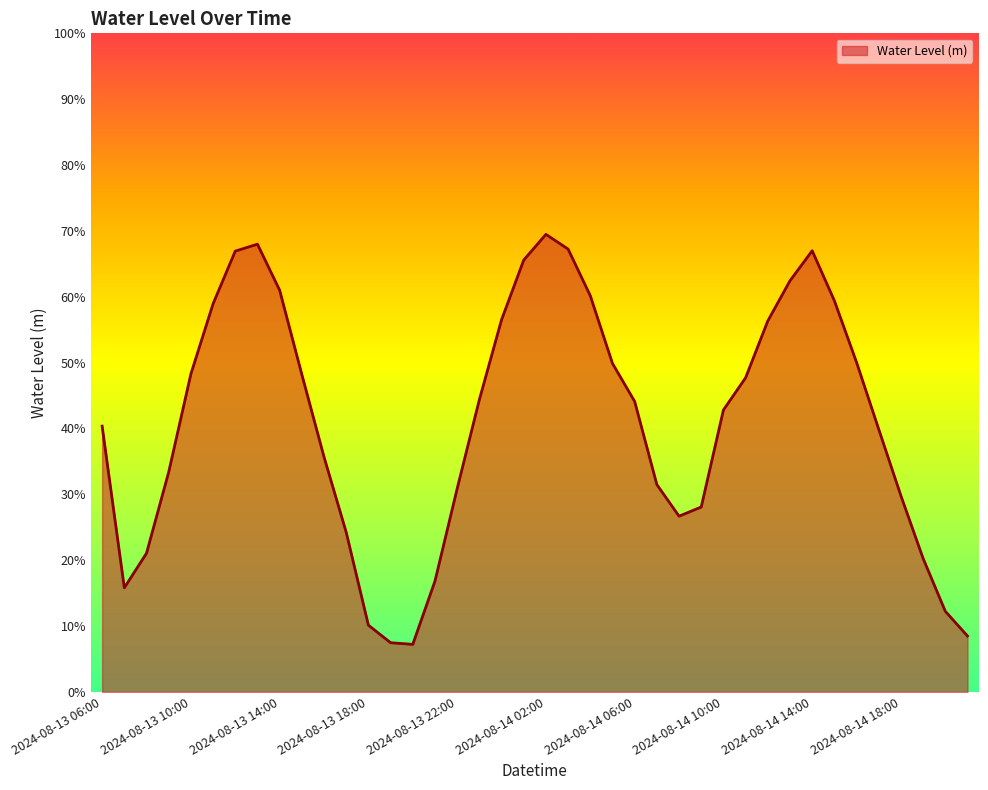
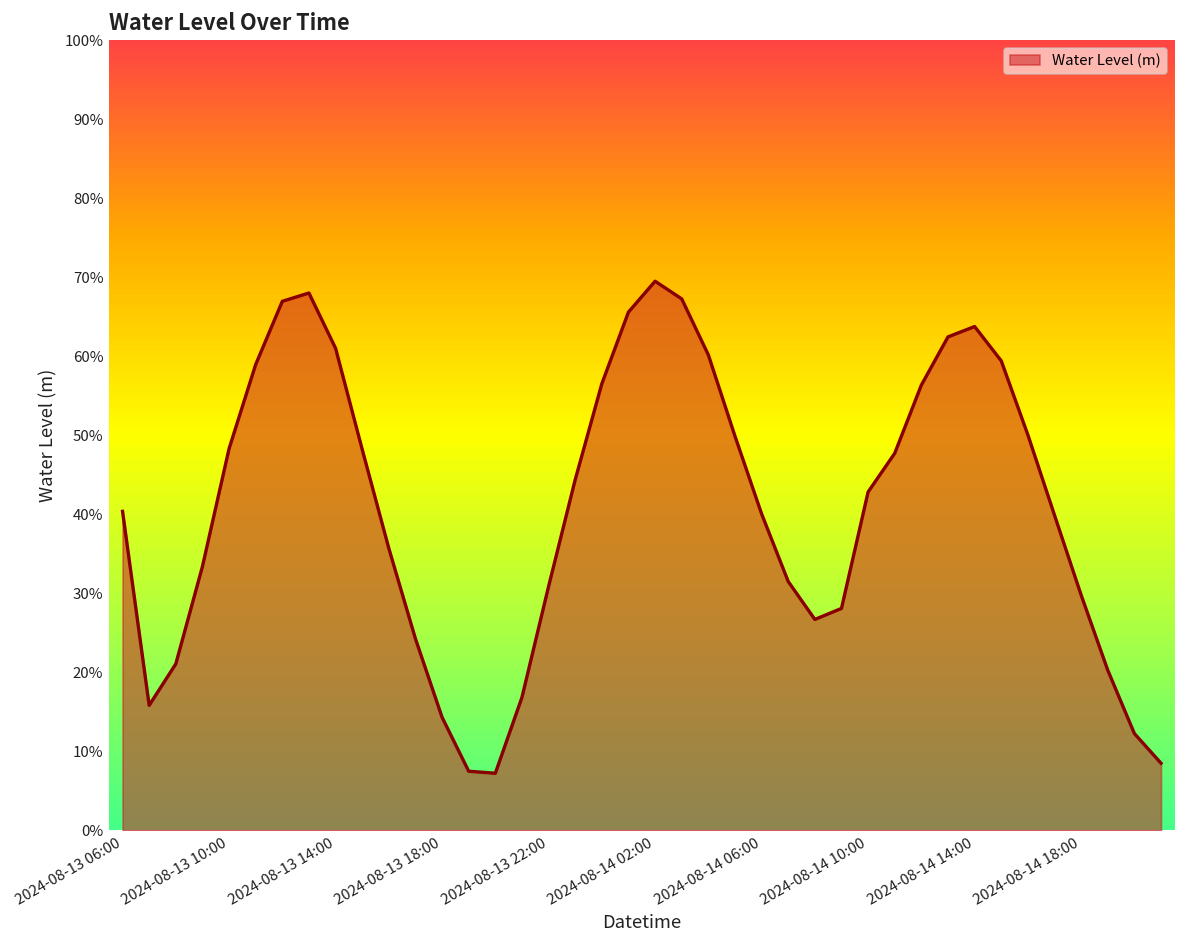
2024-08-13 18:00: 10% -> 14%
2024-08-14 06:00: 44% -> 40%
2024-08-14 14:00: 67% -> 64%
